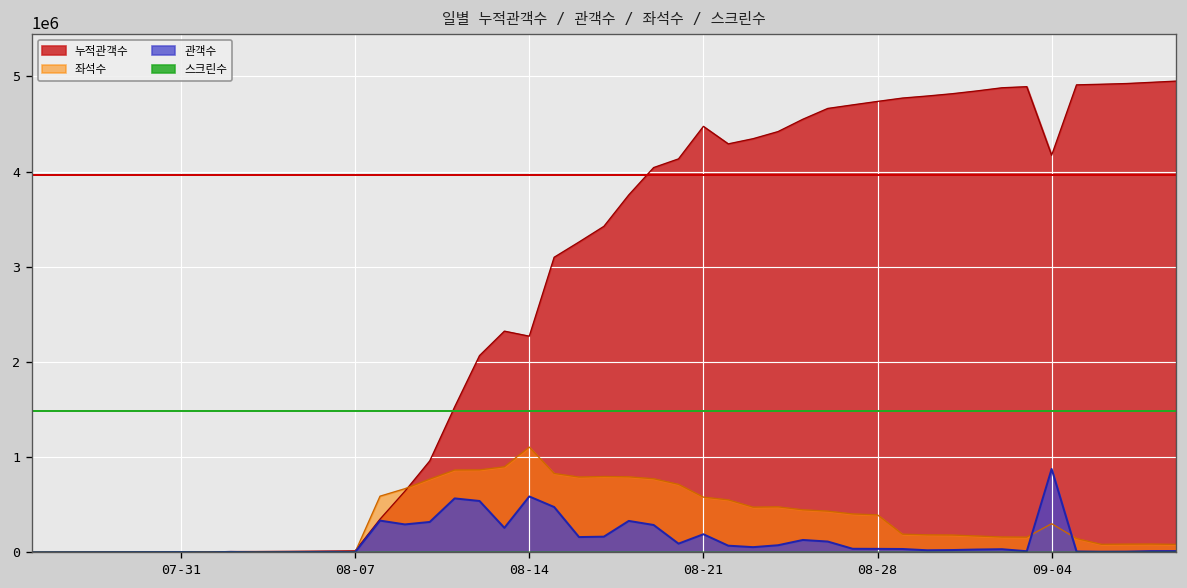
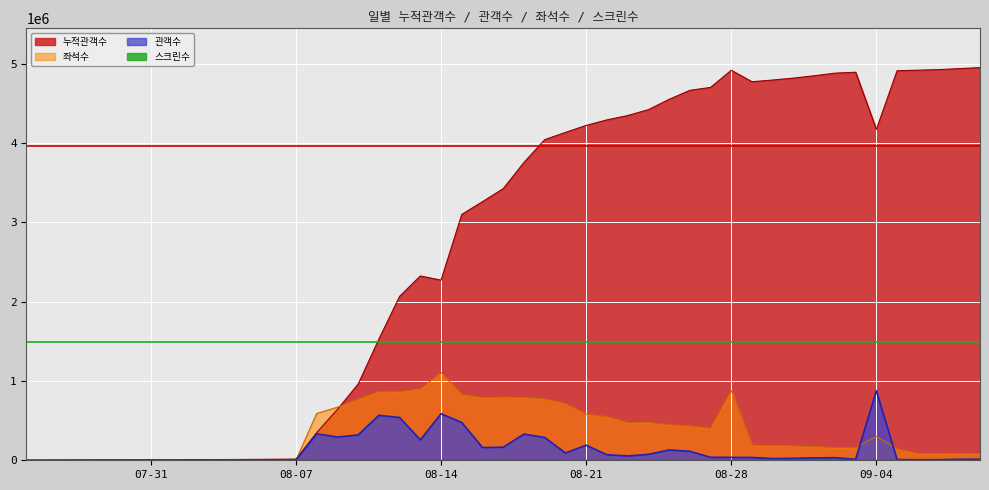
누적관객수, 08-21: 4500000 -> 4200000
누적관객수, 08-28: 4700000 -> 4900000
좌석수, 08-28: 400000 -> 900000
